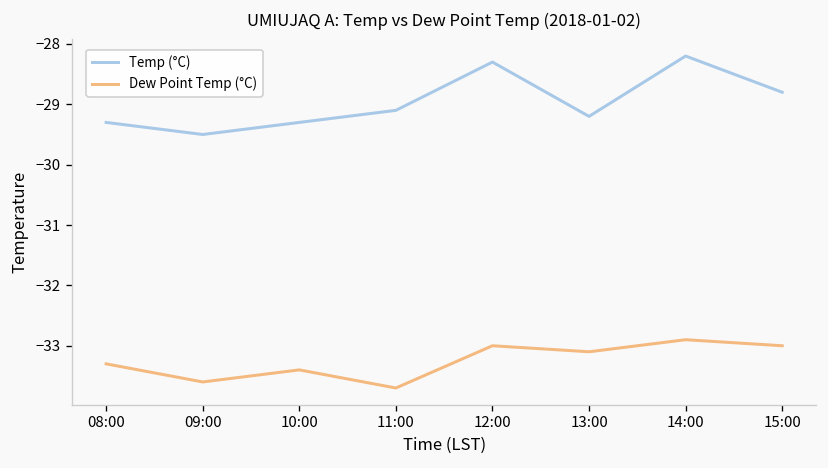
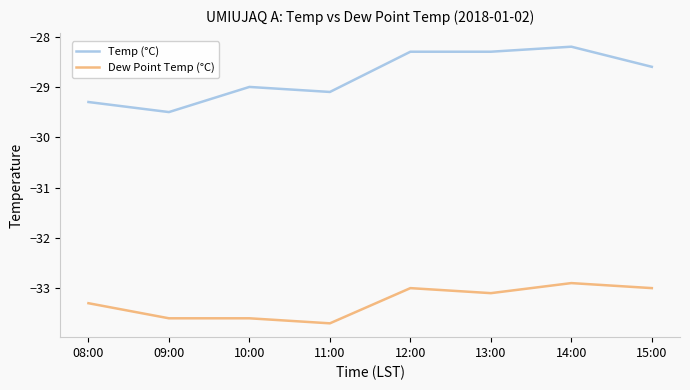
Temp (°C), 10:00: -29.3 -> -29.0
Dew Point Temp (°C), 10:00: -33.4 -> -33.6
Temp (°C), 13:00: -29.2 -> -28.3
Temp (°C), 15:00: -28.8 -> -28.6
